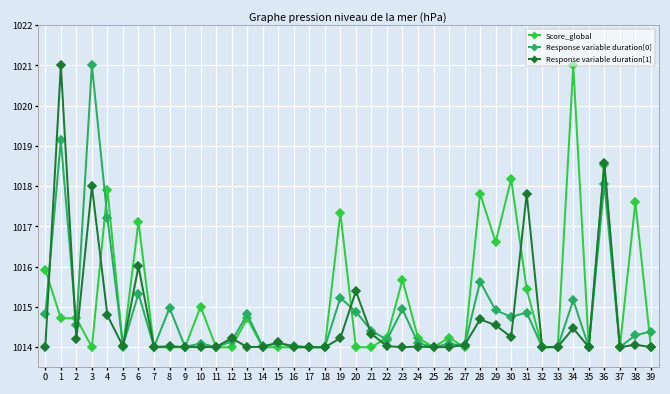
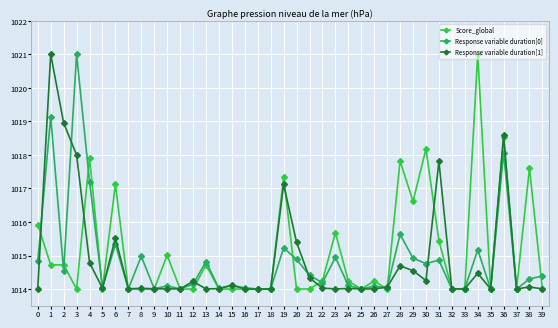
Response variable duration[1], 2: 1014.2 -> 1019.0
Response variable duration[1], 6: 1016.0 -> 1015.5
Response variable duration[1], 19: 1014.2 -> 1017.1
